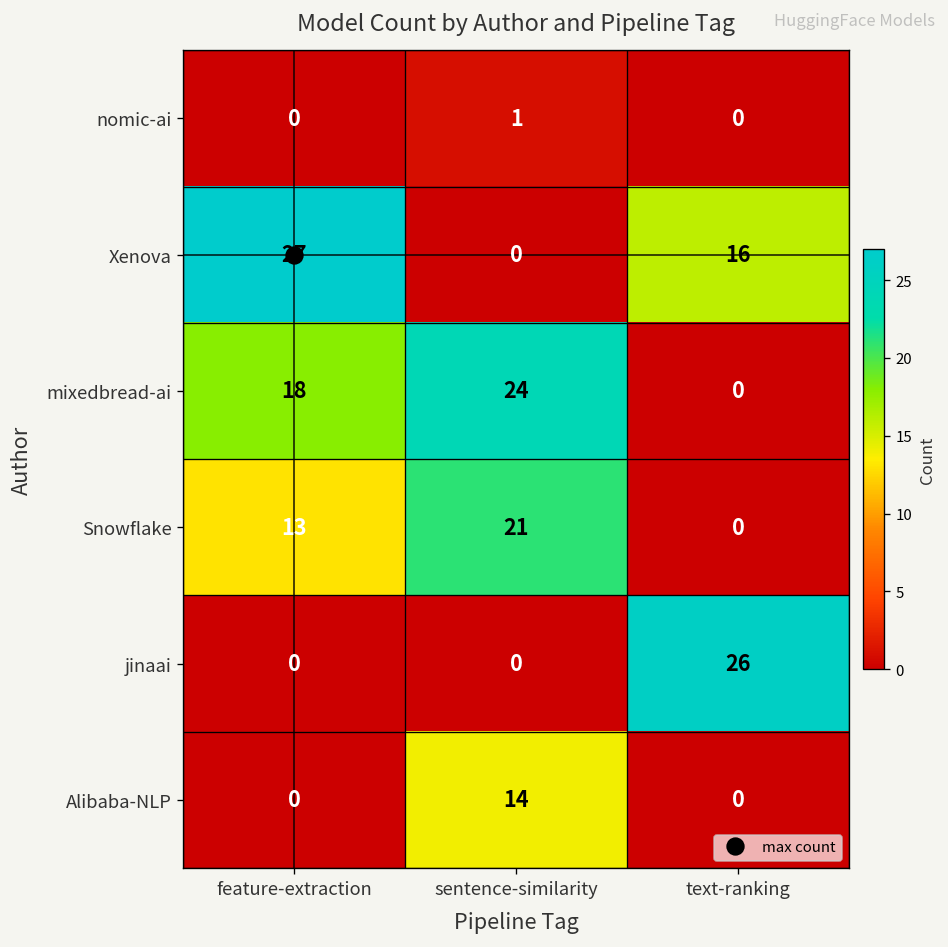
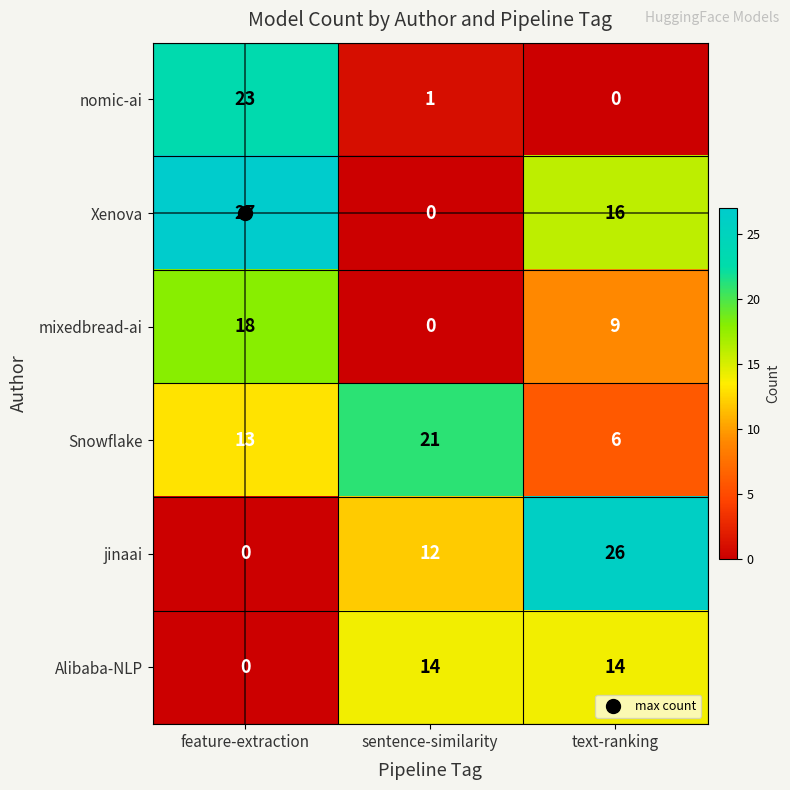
nomic-ai, feature-extraction: 0 -> 23
mixedbread-ai, sentence-similarity: 24 -> 0
mixedbread-ai, text-ranking: 0 -> 9
Snowflake, text-ranking: 0 -> 6
jinaai, sentence-similarity: 0 -> 12
Alibaba-NLP, text-ranking: 0 -> 14
